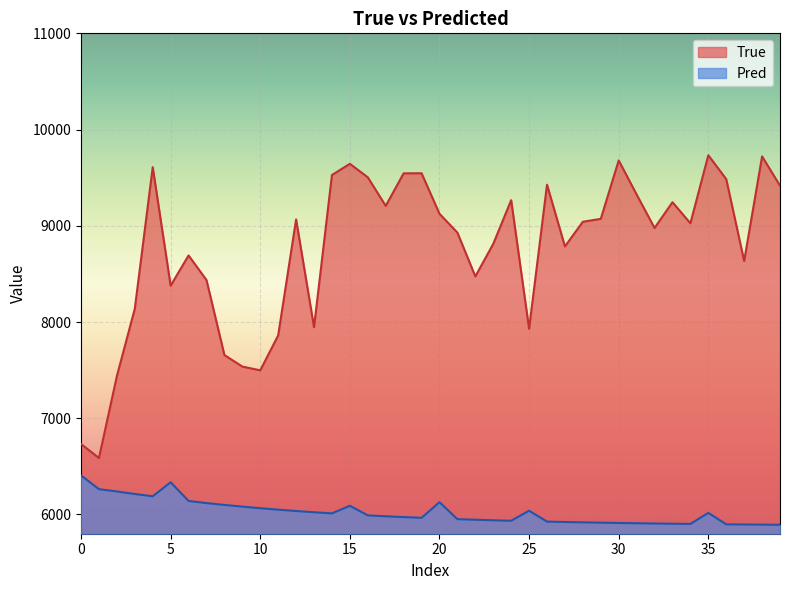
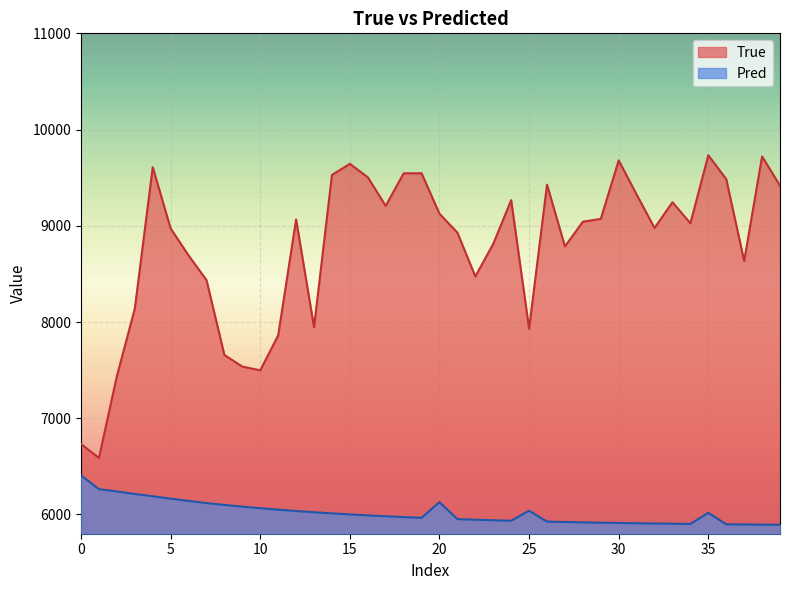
True, 5: 8400 -> 9000
Pred, 5: 6300 -> 6200
Pred, 15: 6100 -> 6000
